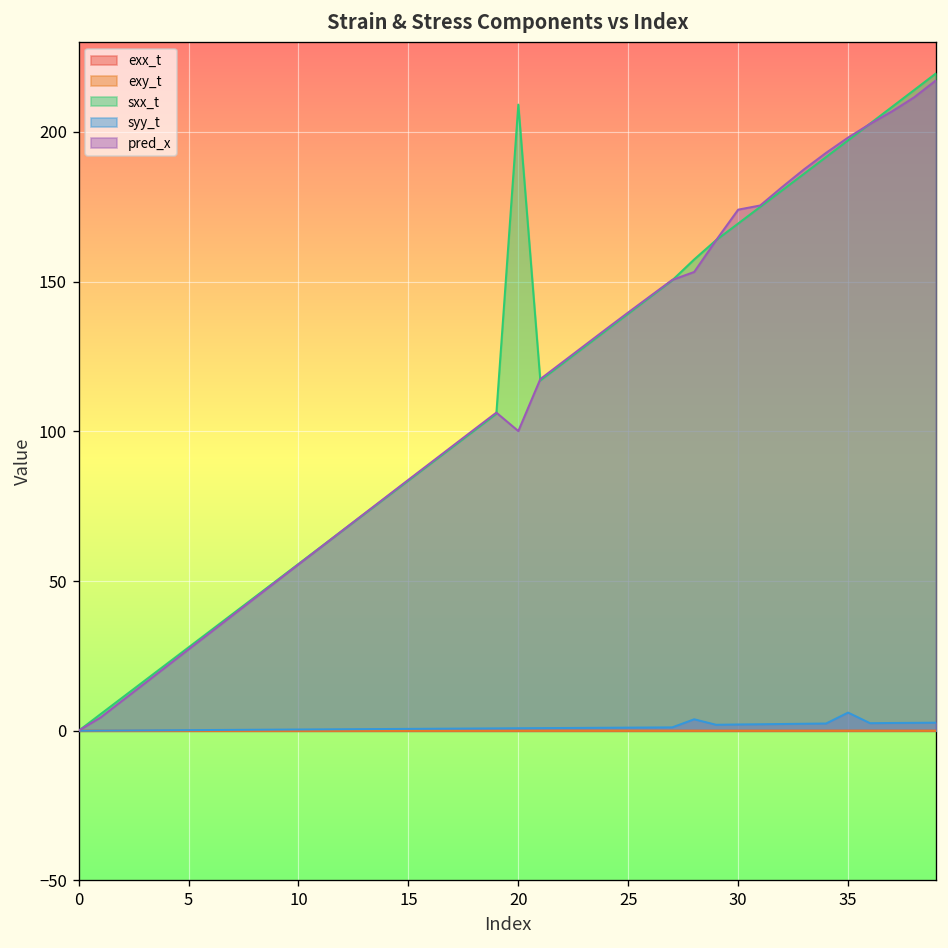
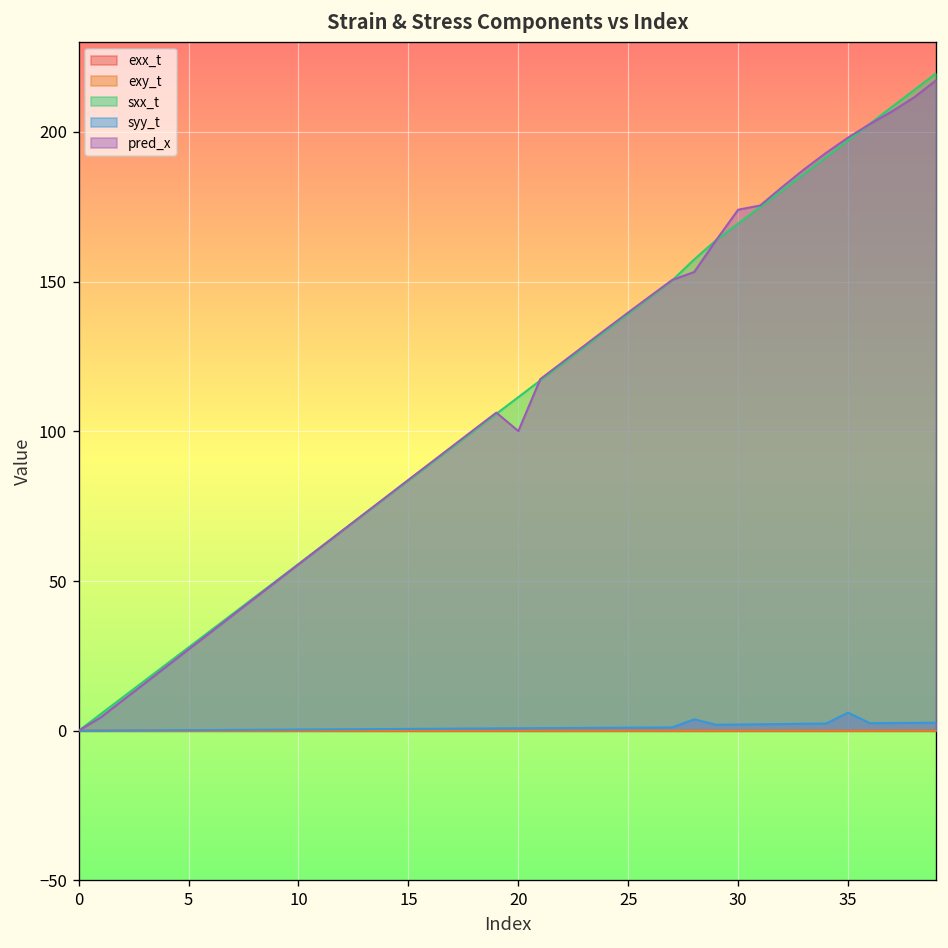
sxx_t, 20: 209 -> 111
